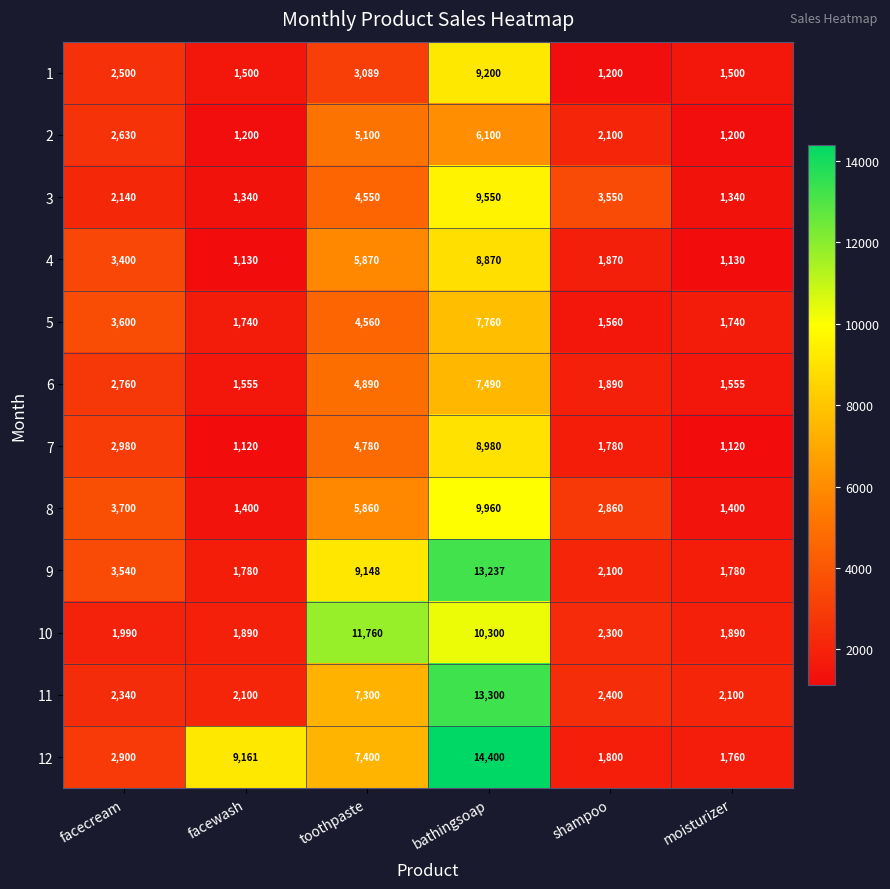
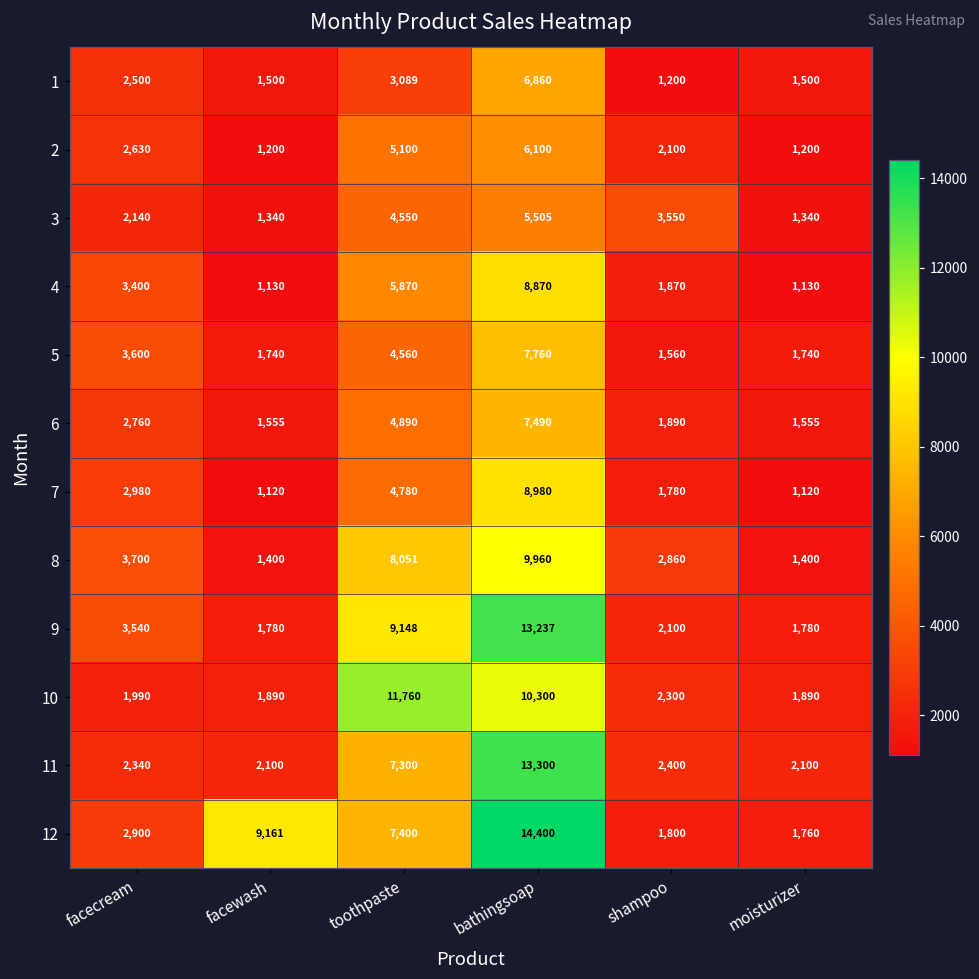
1, bathingsoap: 9,200 -> 6,860
3, bathingsoap: 9,550 -> 5,505
8, toothpaste: 5,860 -> 8,051
